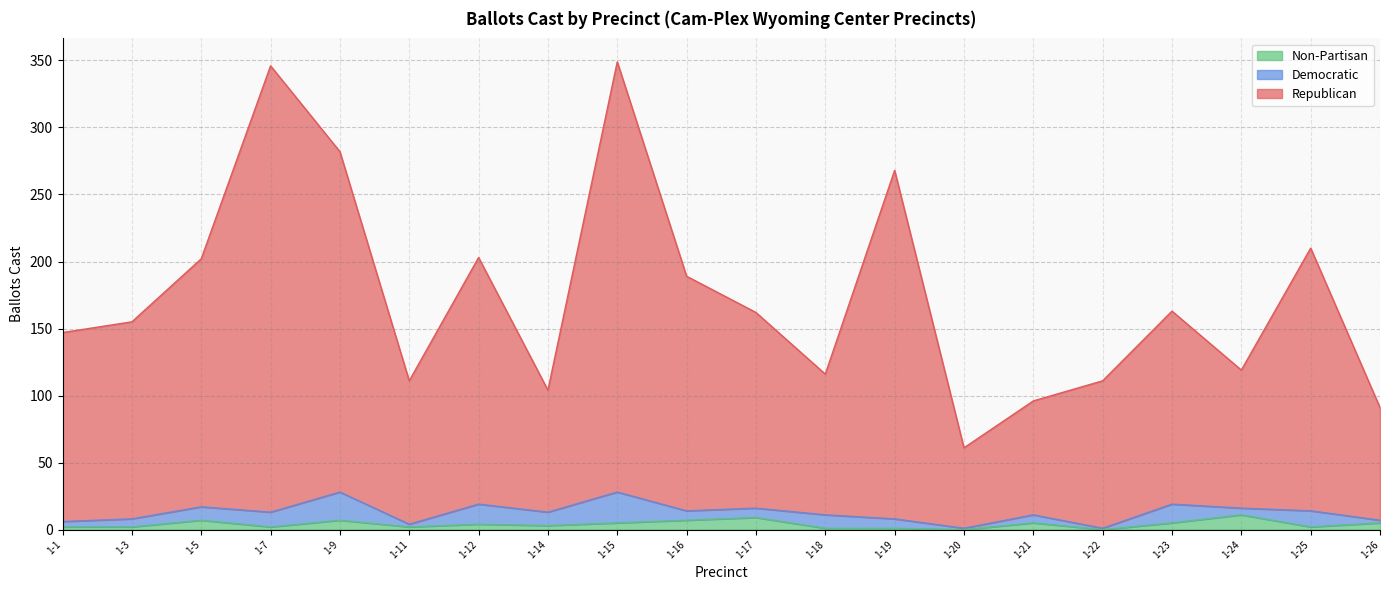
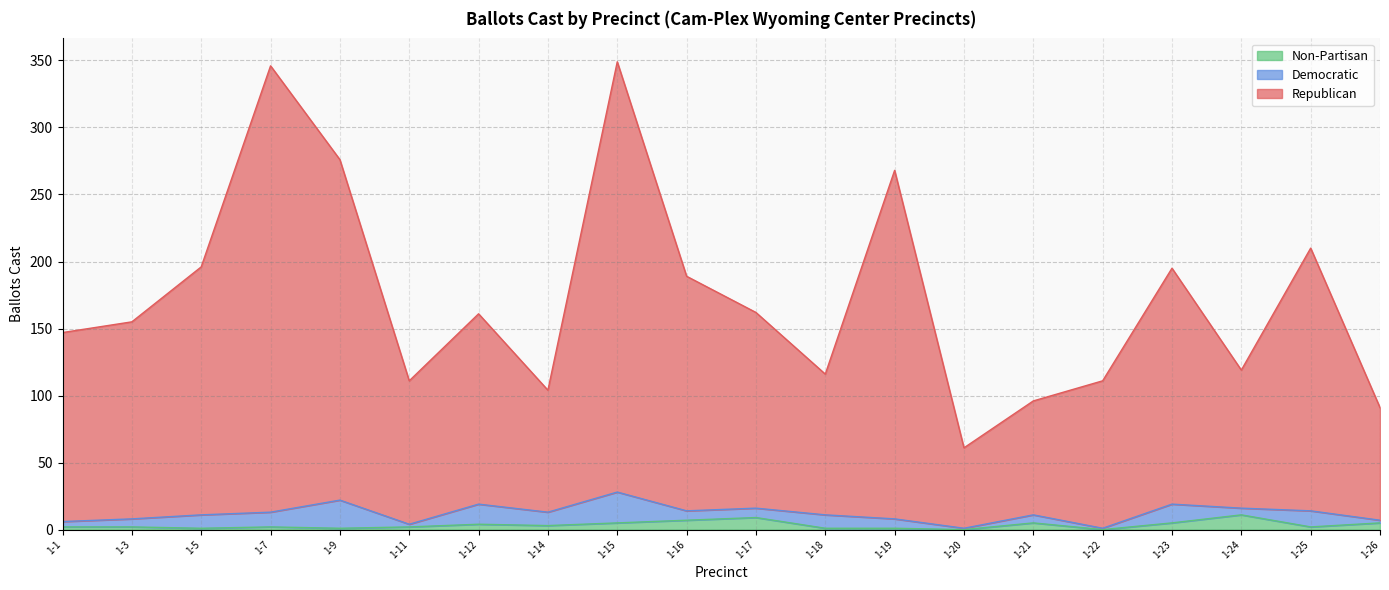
Non-Partisan, 1-5: 7 -> 1
Non-Partisan, 1-9: 7 -> 1
Republican, 1-12: 184 -> 142
Republican, 1-23: 144 -> 176
